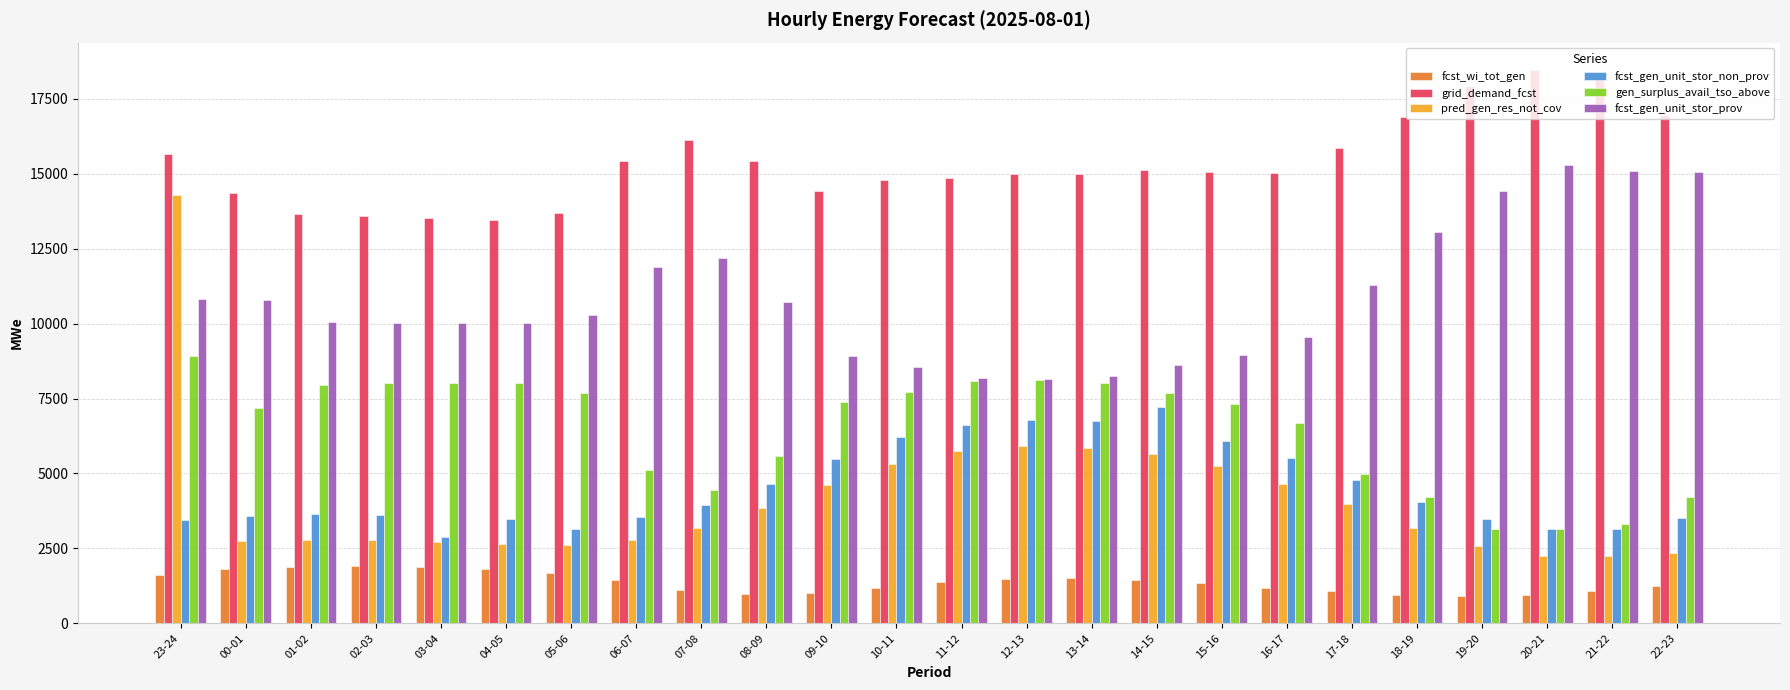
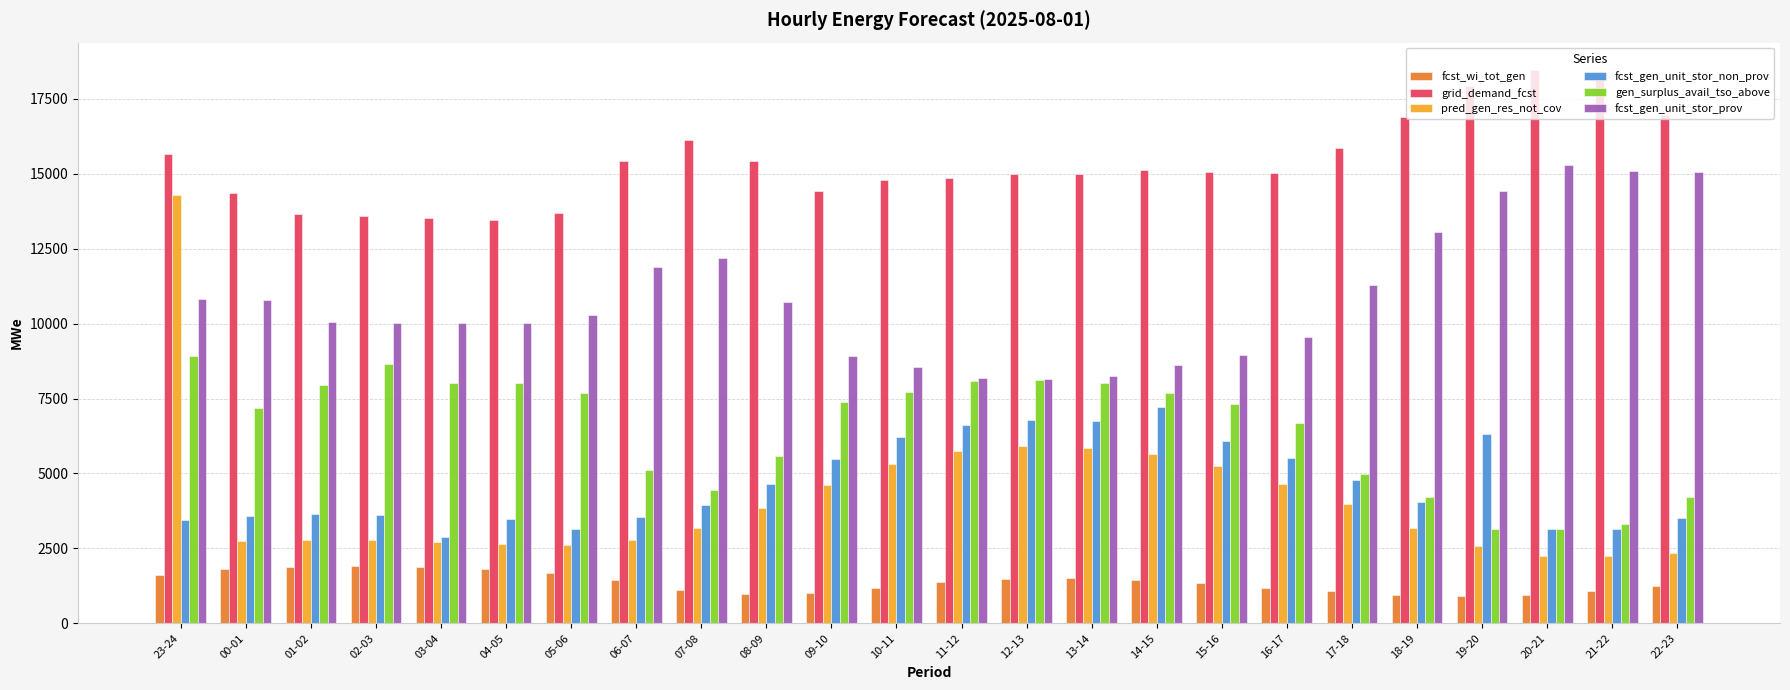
gen_surplus_avail_tso_above, 02-03: 8000 -> 8600
fcst_gen_unit_stor_non_prov, 19-20: 3500 -> 6300
